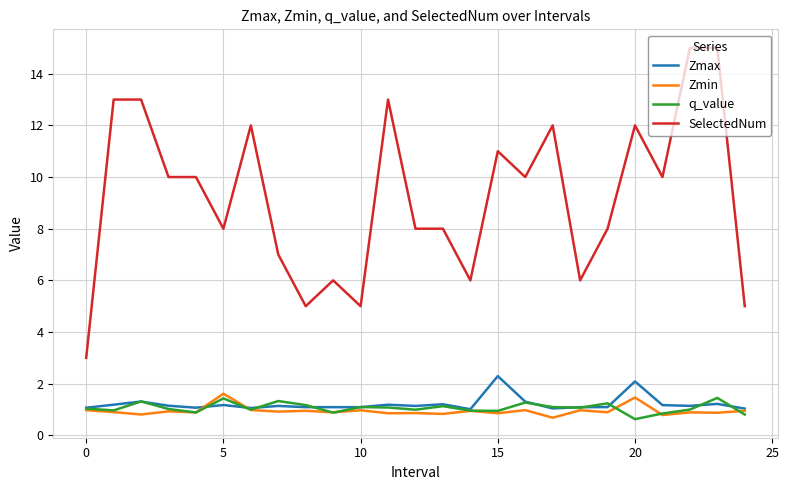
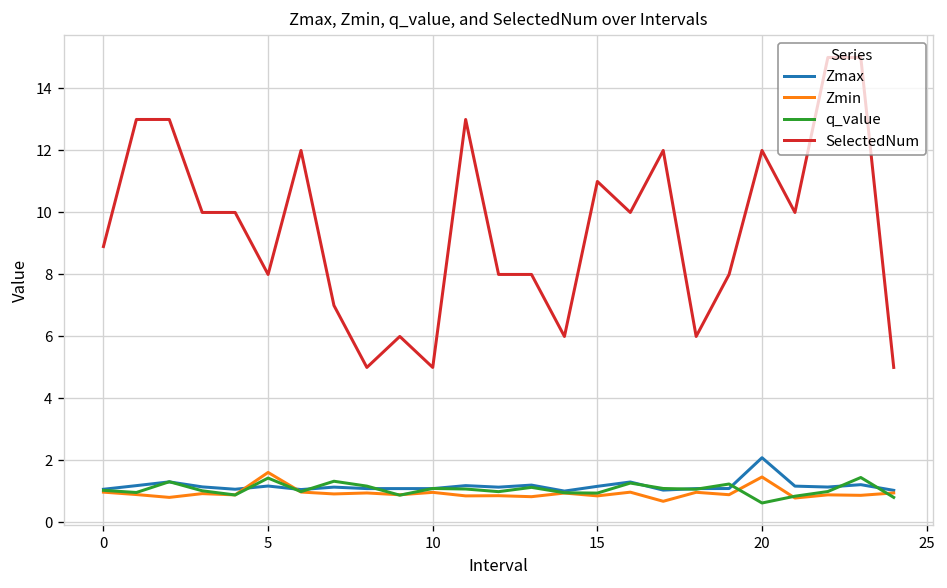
SelectedNum, 0: 3.0 -> 8.9
Zmax, 15: 2.3 -> 1.2
